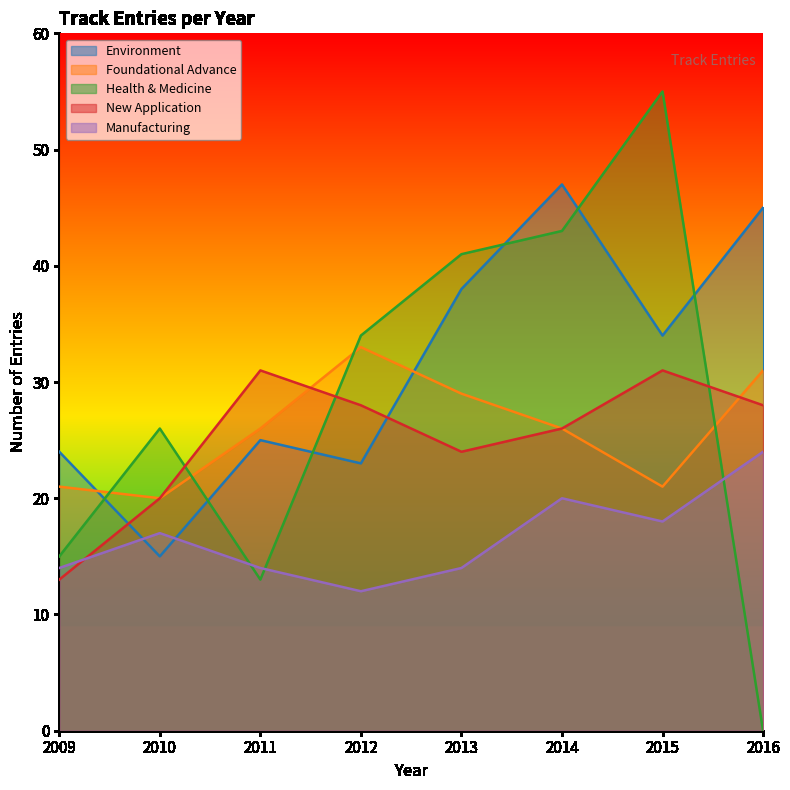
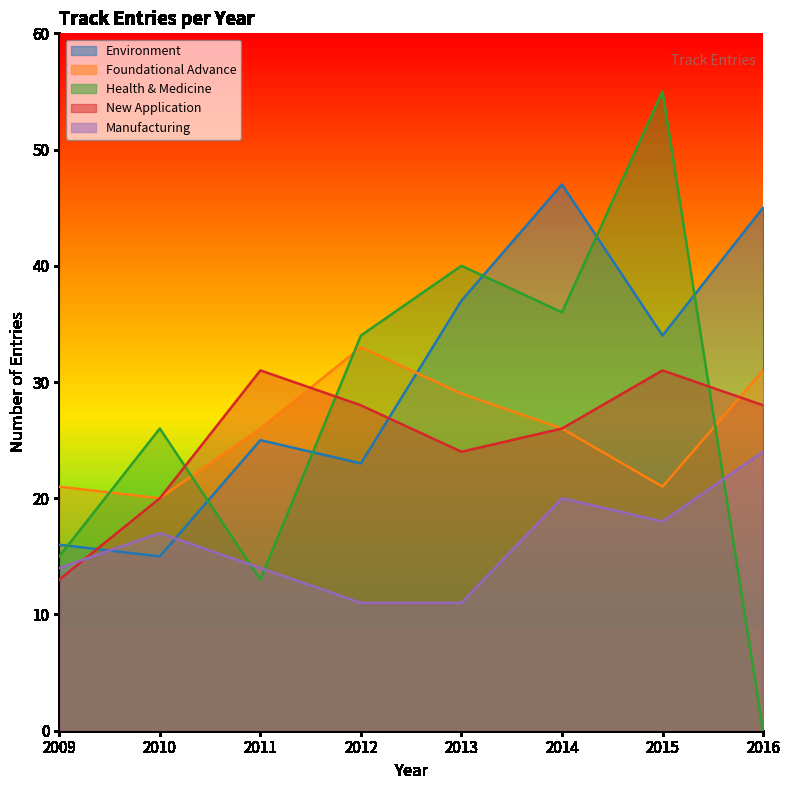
Environment, 2009: 24 -> 16
Manufacturing, 2012: 12 -> 11
Environment, 2013: 38 -> 37
Health & Medicine, 2013: 41 -> 40
Manufacturing, 2013: 14 -> 11
Health & Medicine, 2014: 43 -> 36
